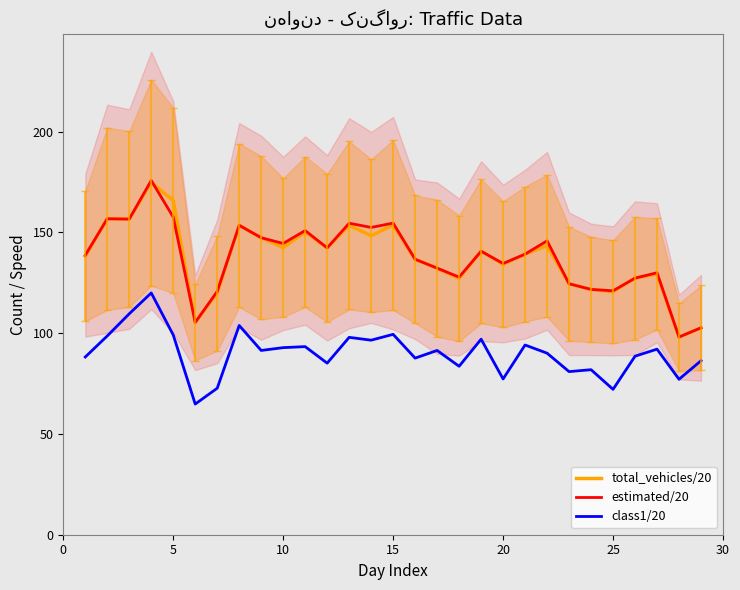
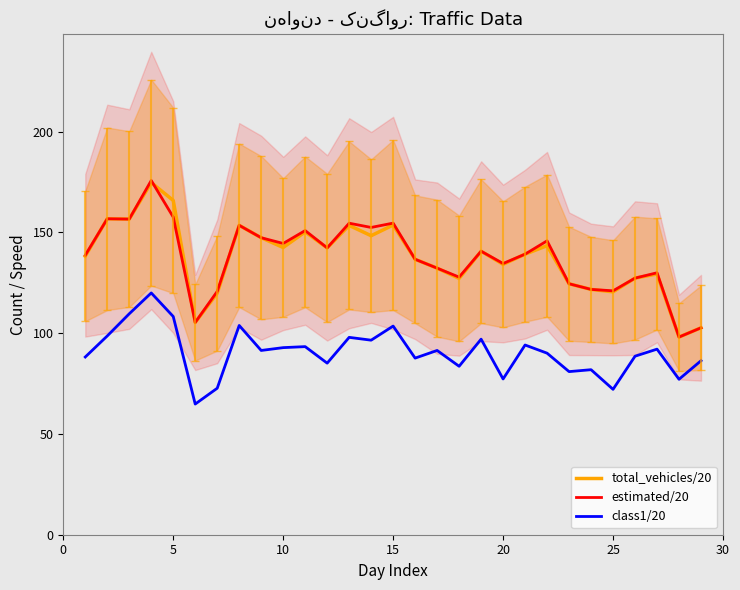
class1/20, 5: 99 -> 108
class1/20, 15: 99 -> 104
